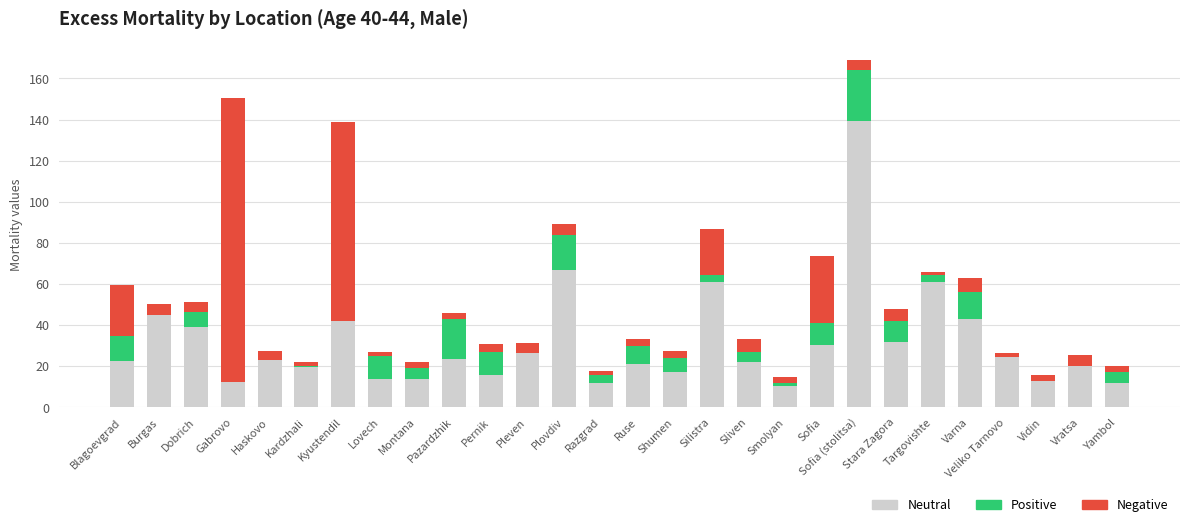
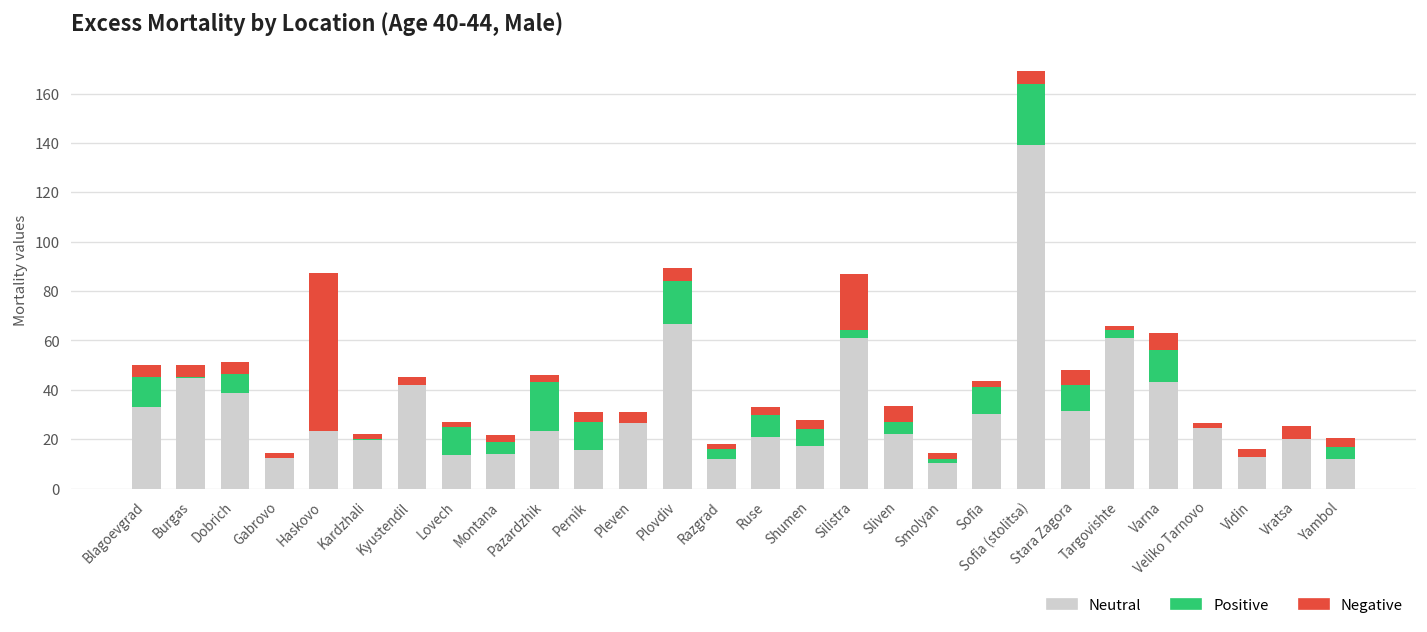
Neutral, Blagoevgrad: 23 -> 33
Negative, Blagoevgrad: 25 -> 5
Negative, Gabrovo: 138 -> 2
Negative, Haskovo: 4 -> 64
Negative, Kyustendil: 97 -> 3
Negative, Sofia: 32 -> 3
